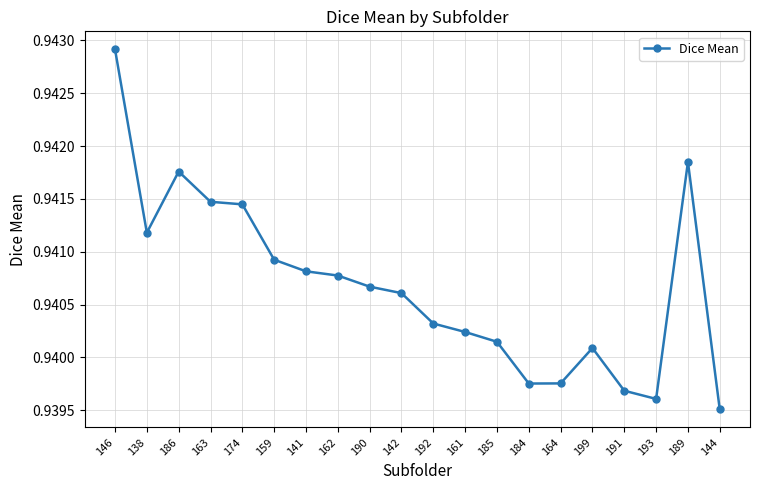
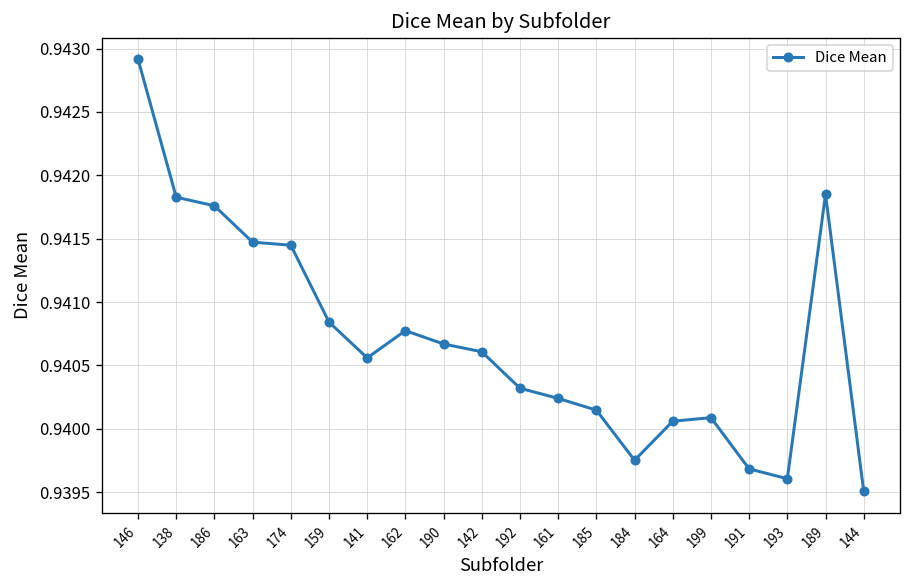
138: 0.94118 -> 0.94183
159: 0.94092 -> 0.94084
141: 0.94081 -> 0.94056
164: 0.93975 -> 0.94006
